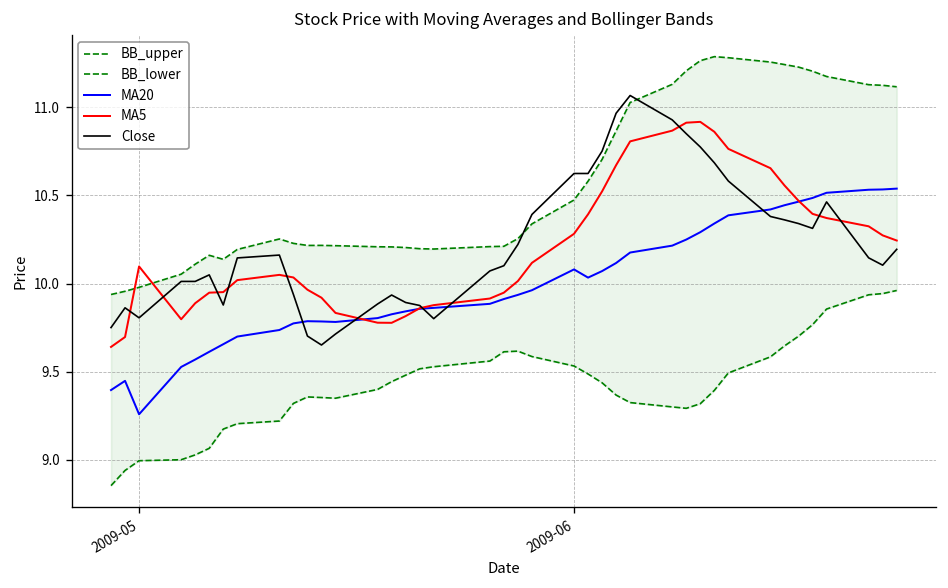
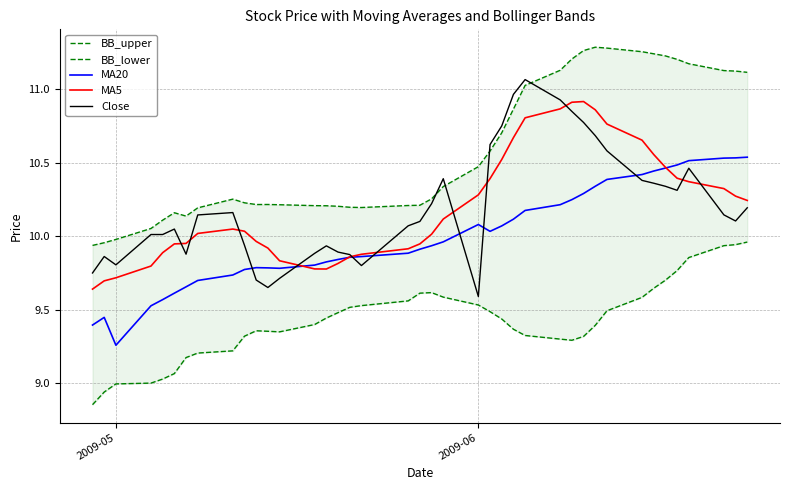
MA5, 2009-05: 10.10 -> 9.72
Close, 2009-06: 10.62 -> 9.59
